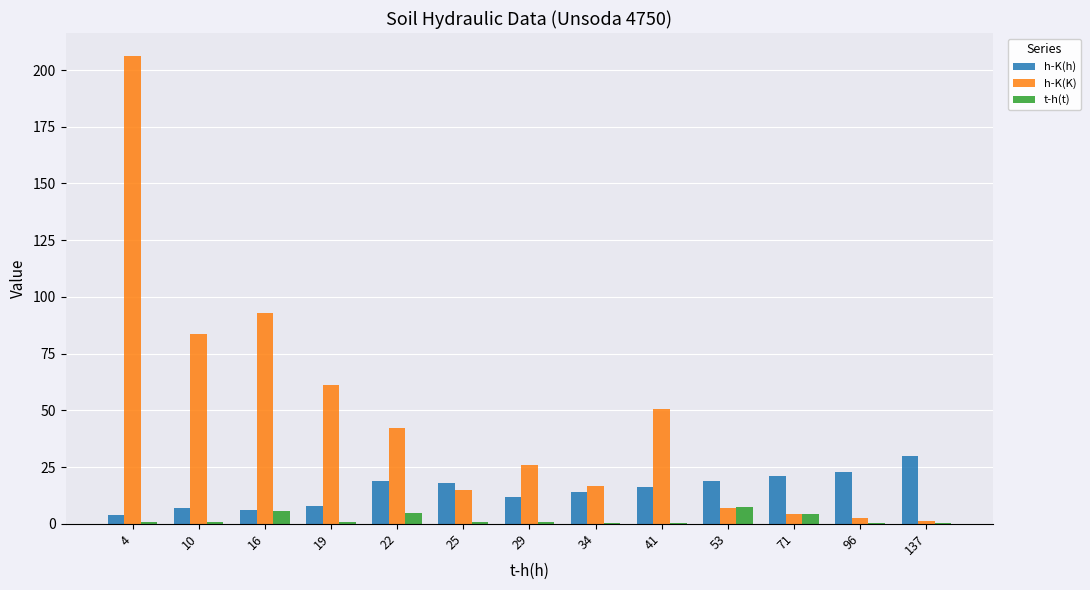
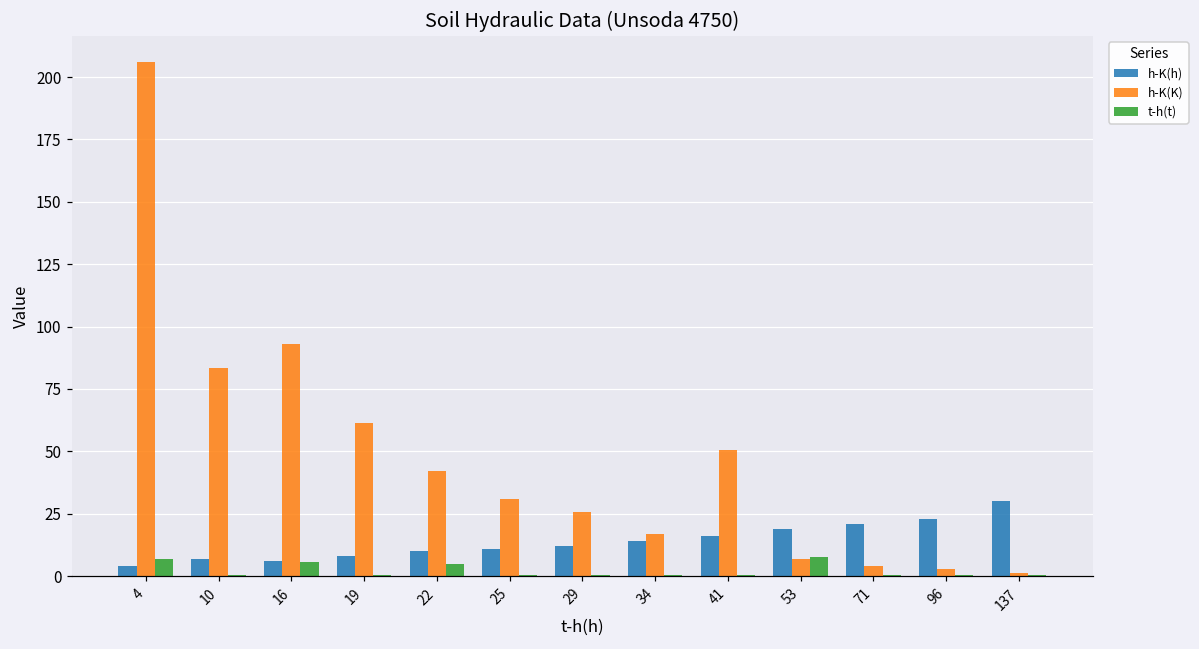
t-h(t), 4: 1 -> 7
h-K(h), 22: 19 -> 10
h-K(h), 25: 18 -> 11
h-K(K), 25: 15 -> 31
t-h(t), 71: 4 -> 1
